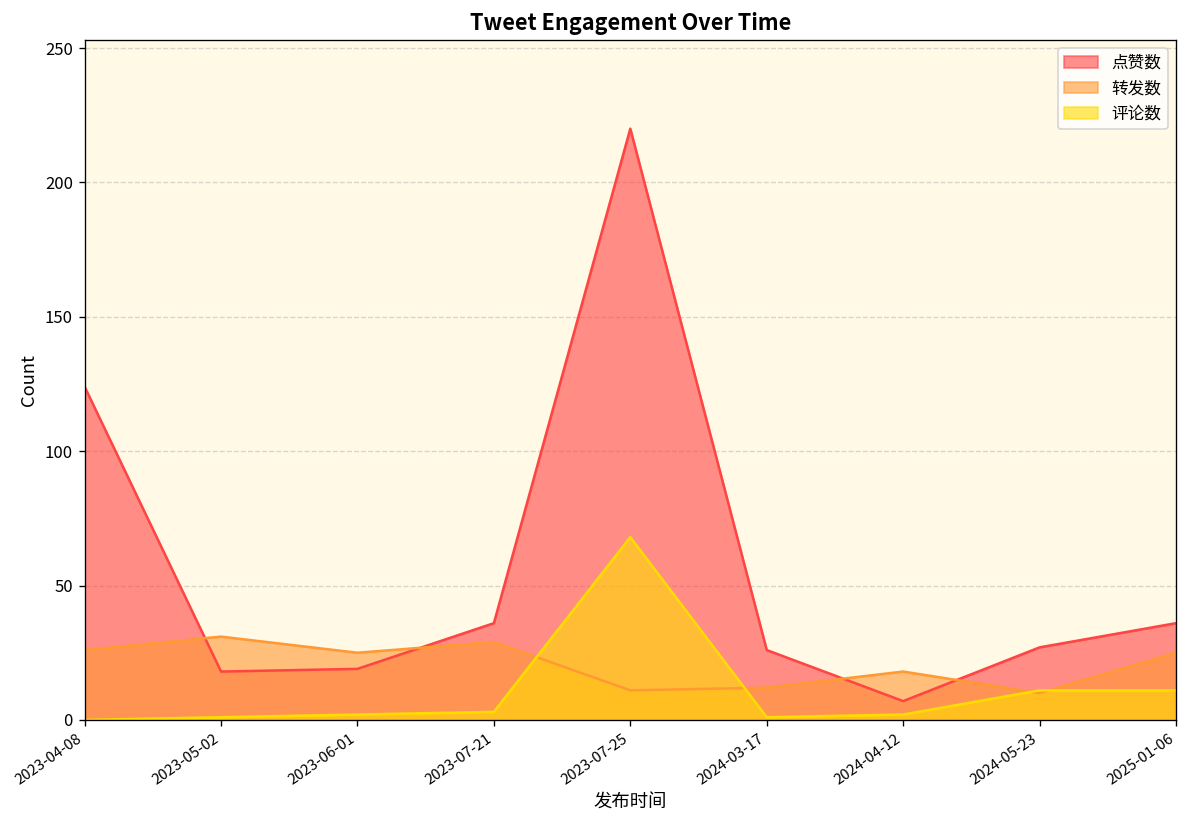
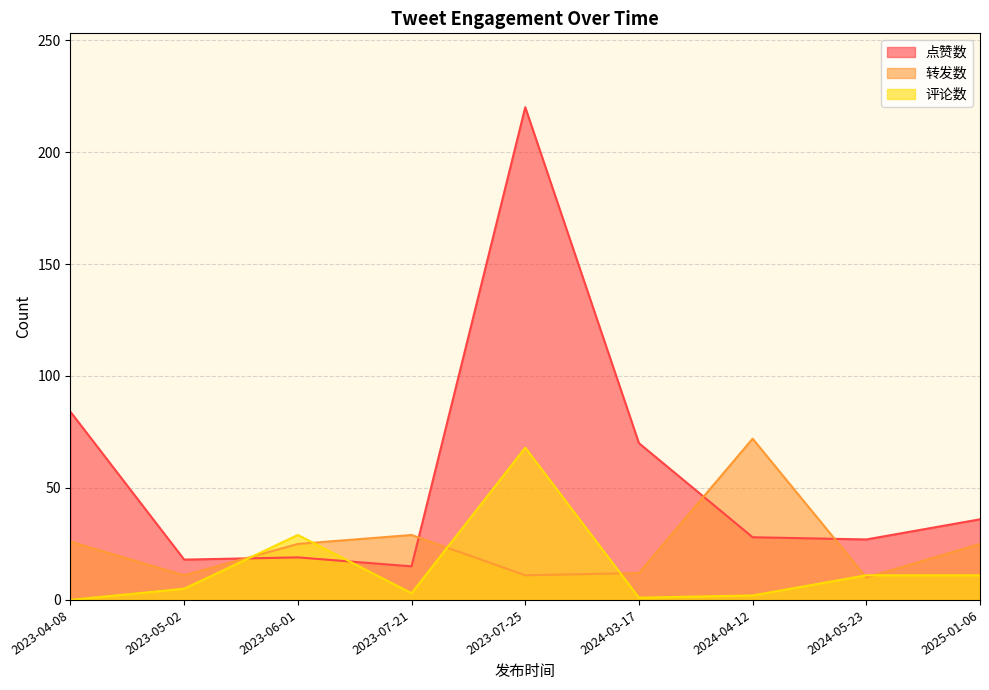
点赞数, 2023-04-08: 124 -> 84
转发数, 2023-05-02: 31 -> 11
评论数, 2023-05-02: 1 -> 5
评论数, 2023-06-01: 2 -> 29
点赞数, 2023-07-21: 36 -> 15
点赞数, 2024-03-17: 26 -> 70
点赞数, 2024-04-12: 7 -> 28
转发数, 2024-04-12: 18 -> 72
